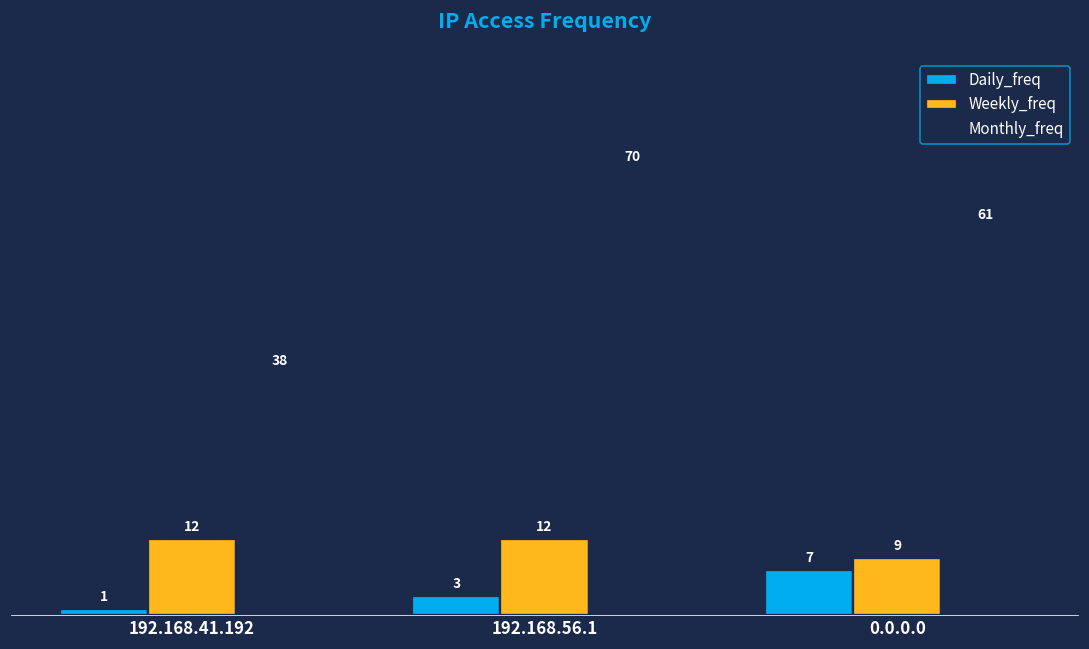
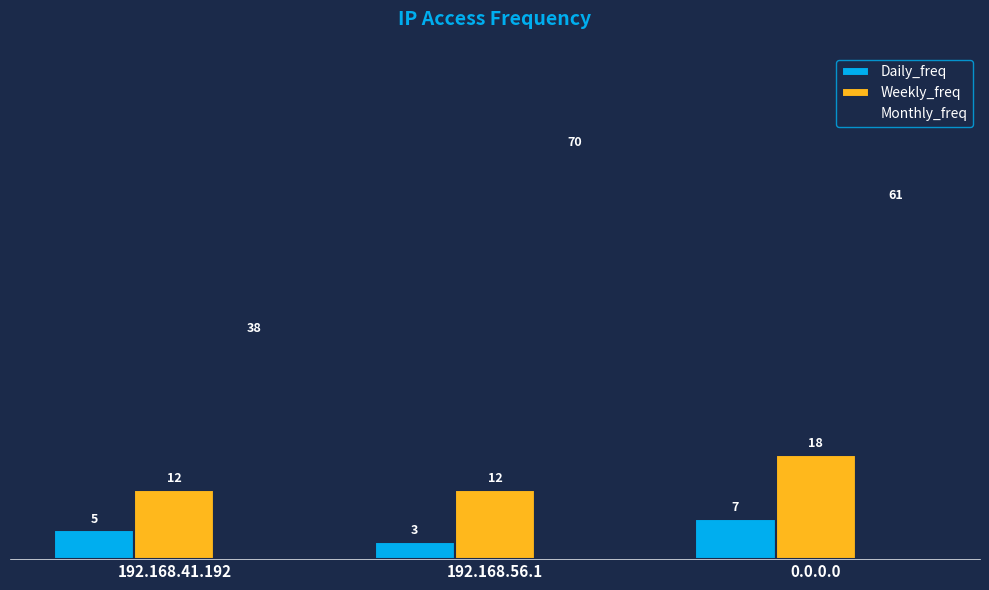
Daily_freq, 192.168.41.192: 1 -> 5
Weekly_freq, 0.0.0.0: 9 -> 18
